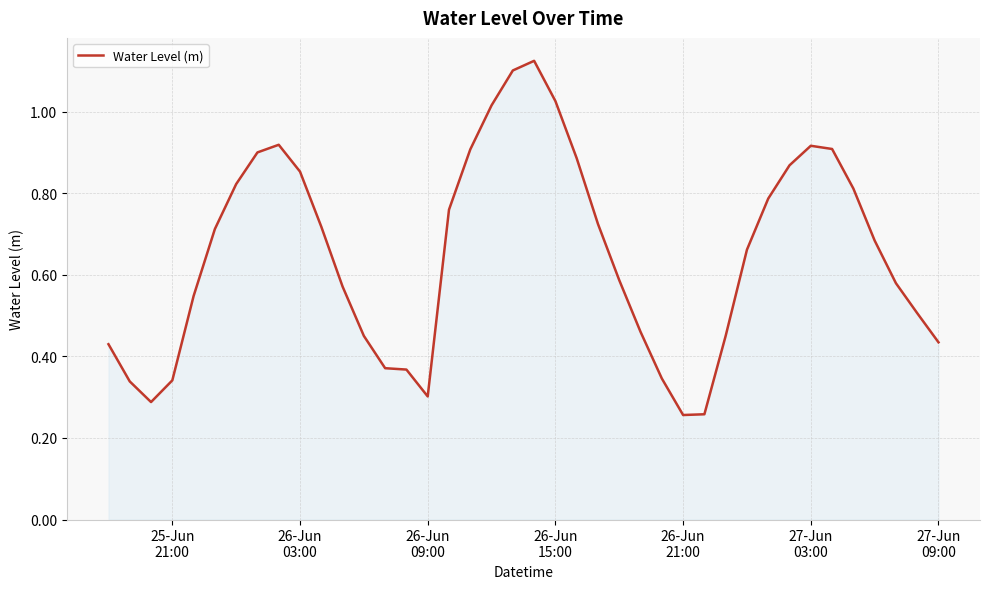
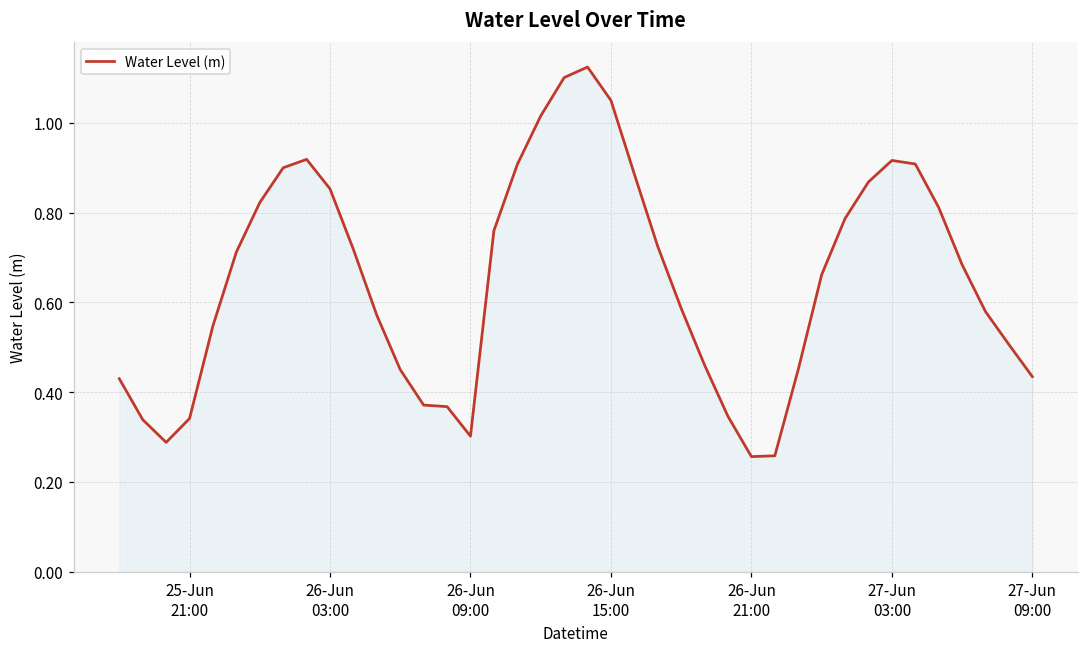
26-Jun 15:00: 1.03 -> 1.05
